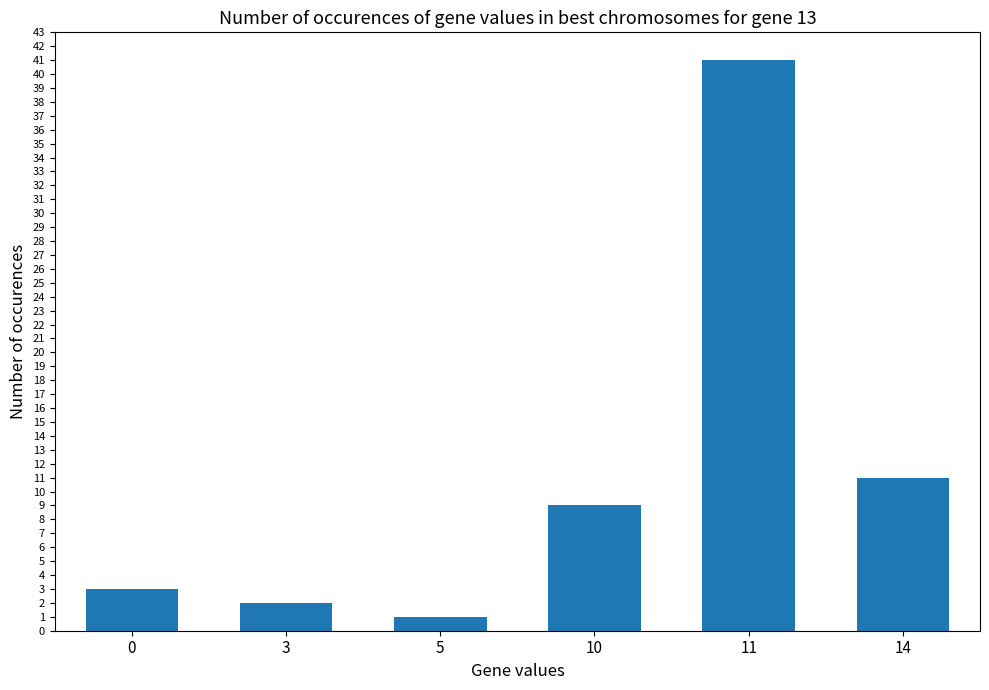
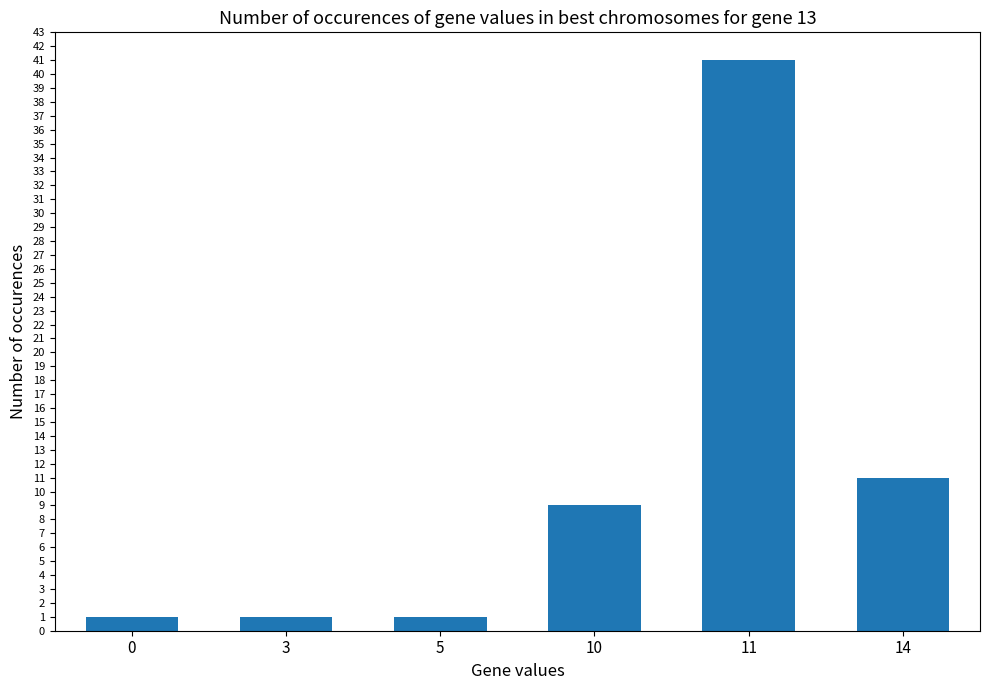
0: 3 -> 1
3: 2 -> 1
